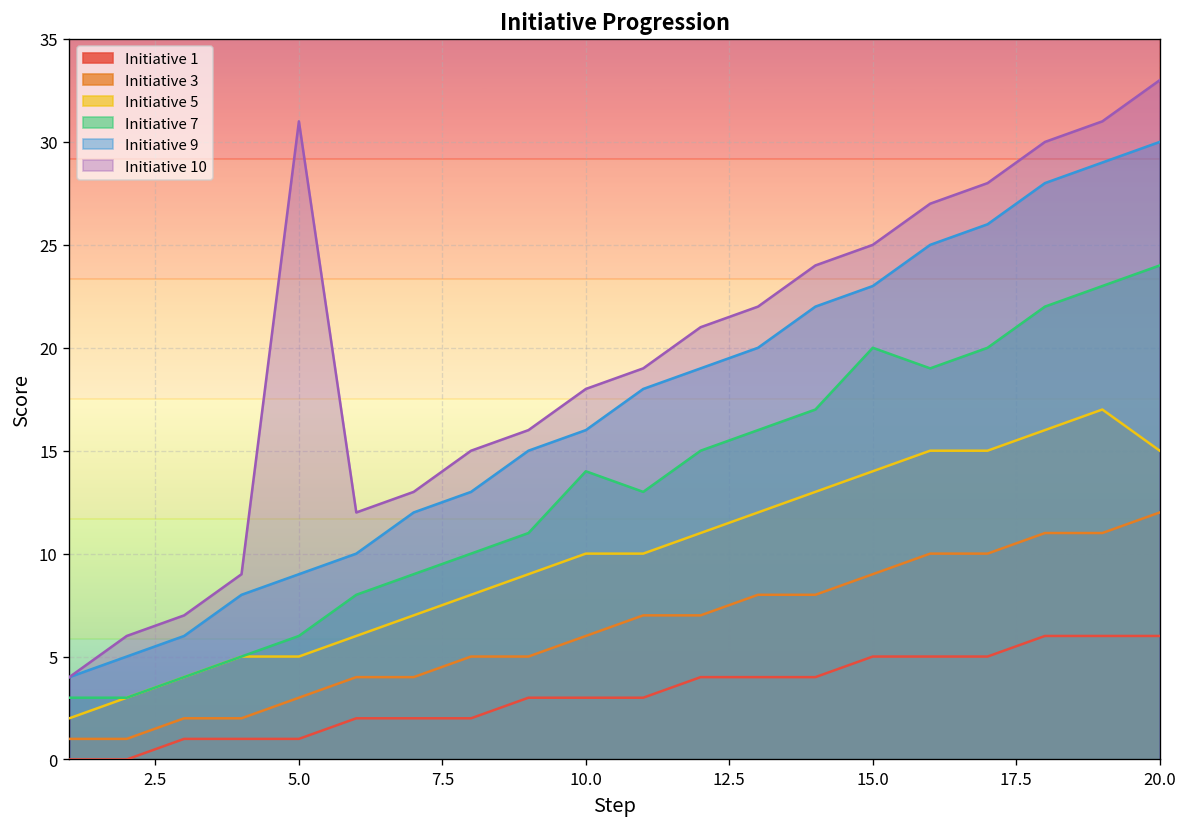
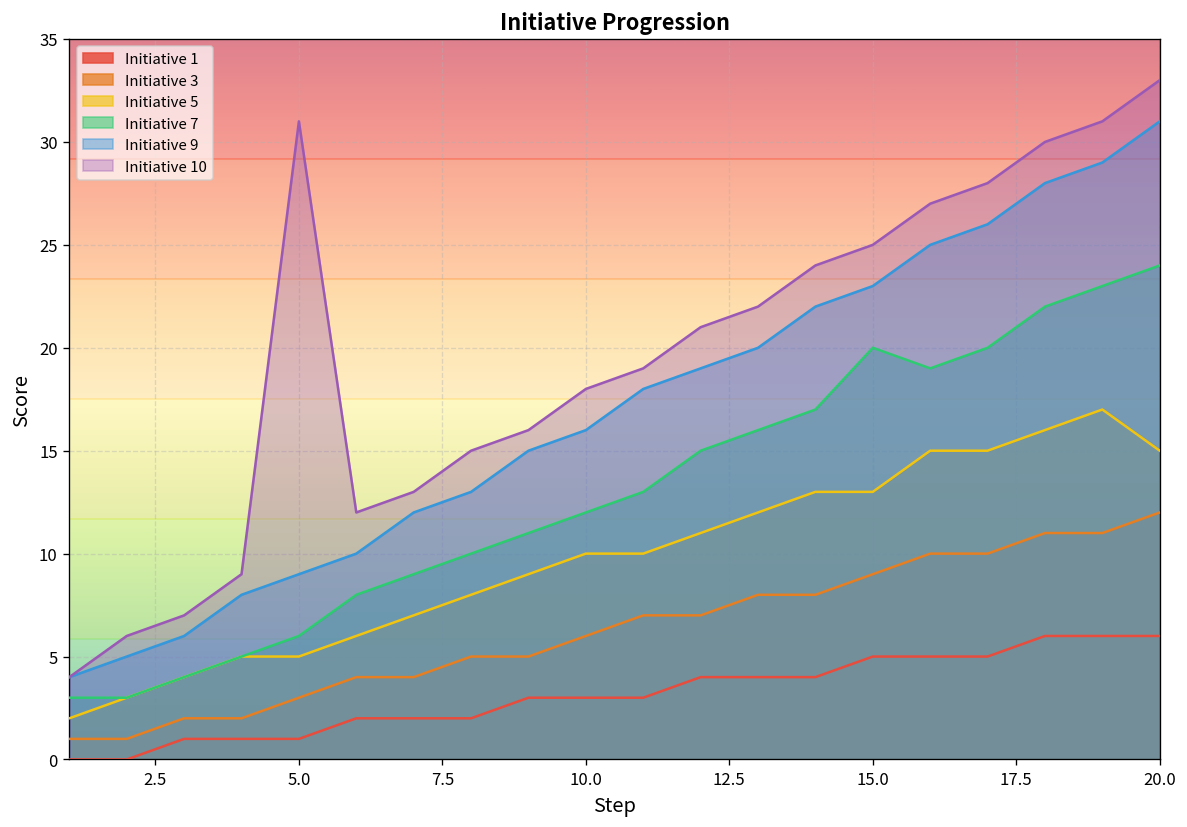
Initiative 7, 10.0: 14 -> 12
Initiative 5, 15.0: 14 -> 13
Initiative 9, 20.0: 30 -> 31
